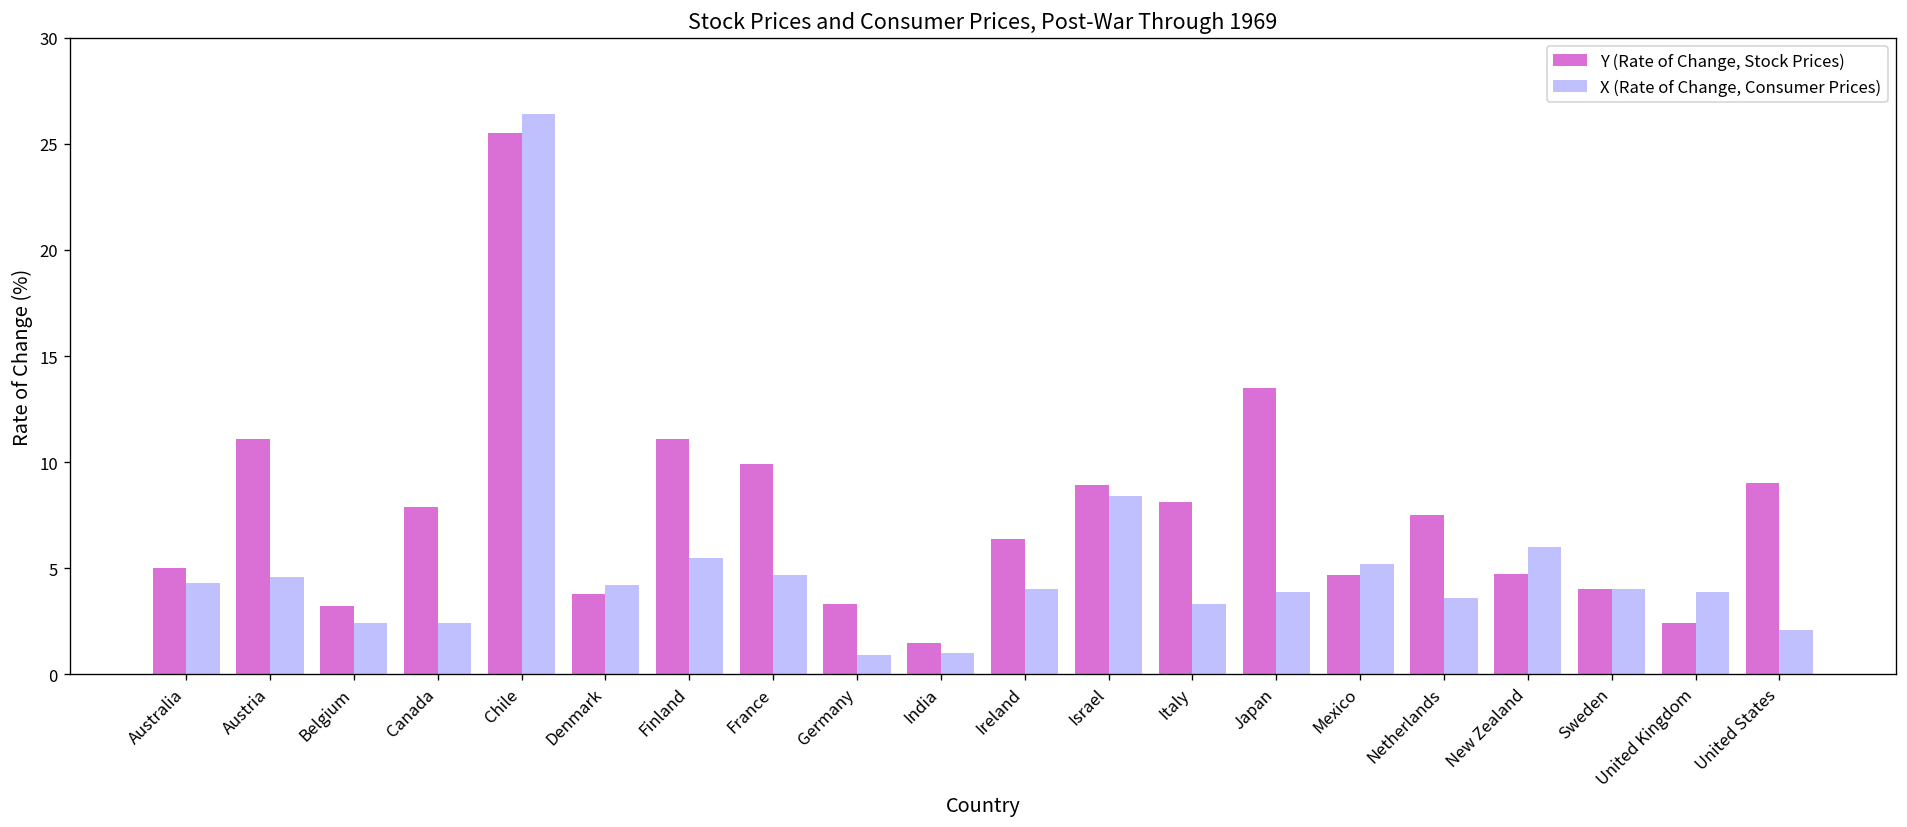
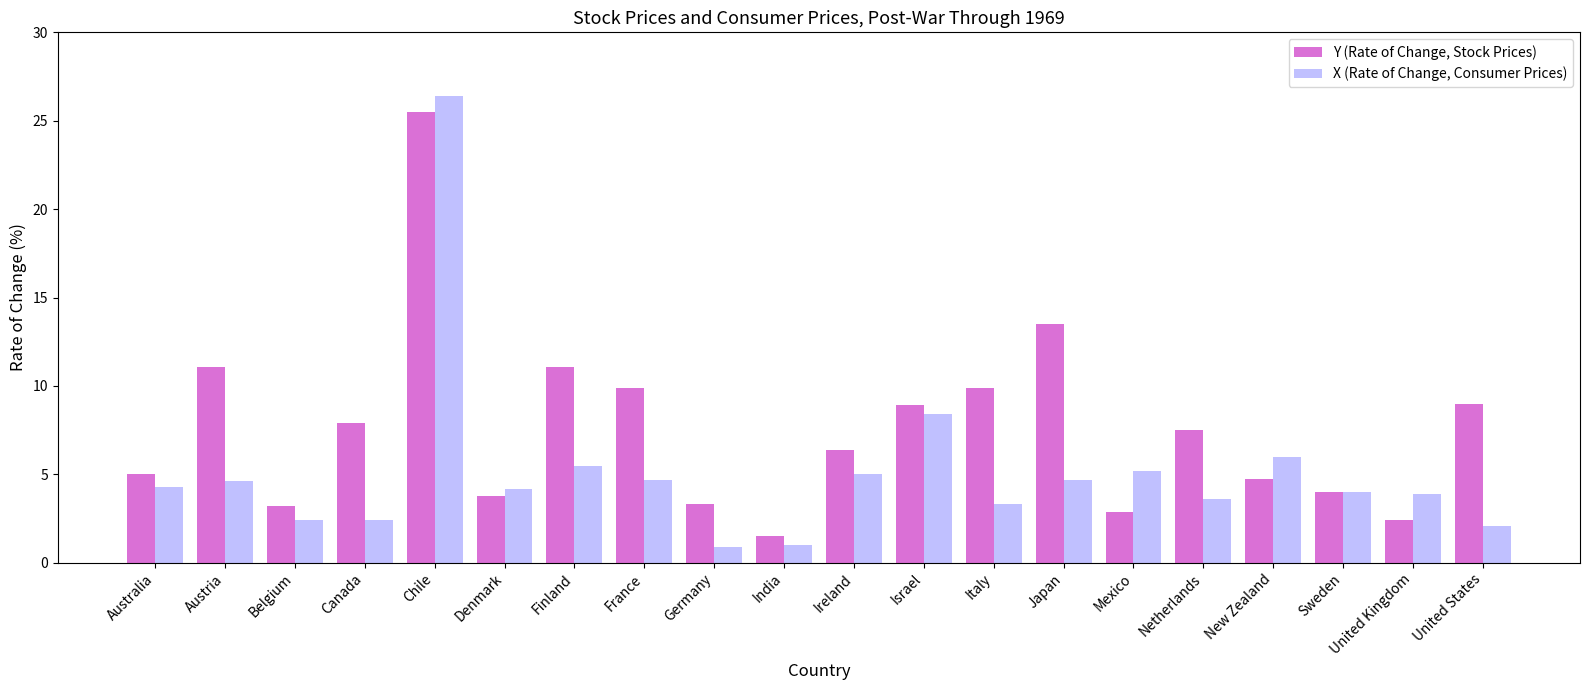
X (Rate of Change, Consumer Prices), Ireland: 4 -> 5
Y (Rate of Change, Stock Prices), Italy: 8.1 -> 9.9
X (Rate of Change, Consumer Prices), Japan: 3.9 -> 4.7
Y (Rate of Change, Stock Prices), Mexico: 4.7 -> 2.9
